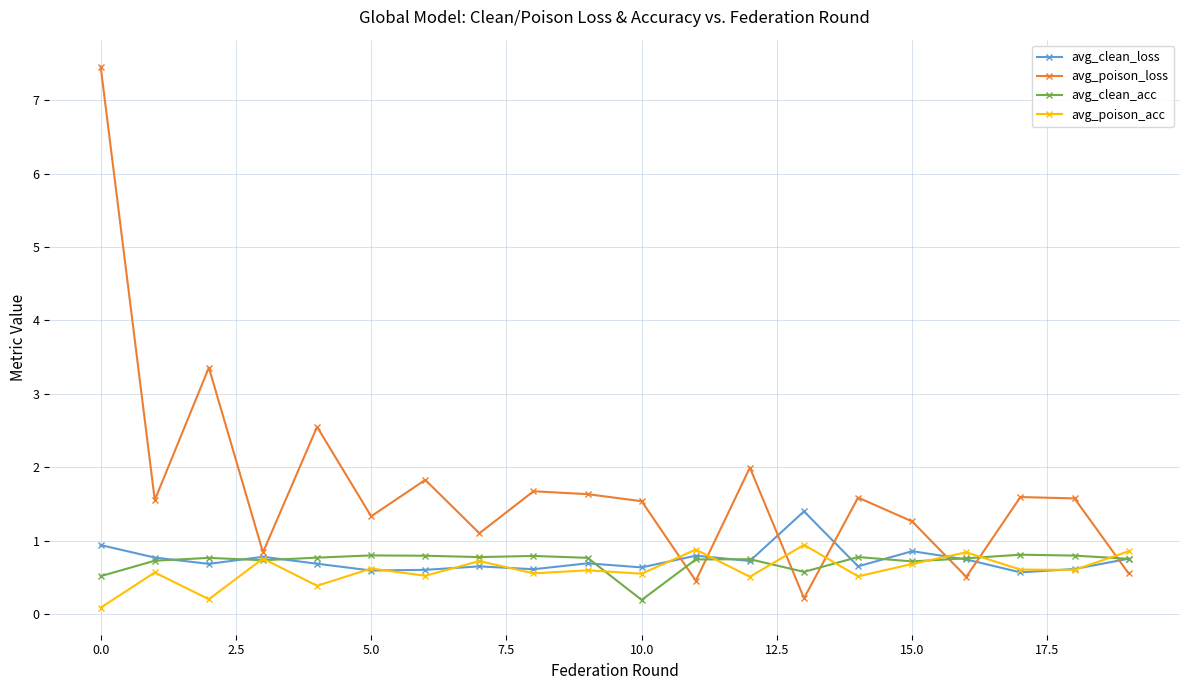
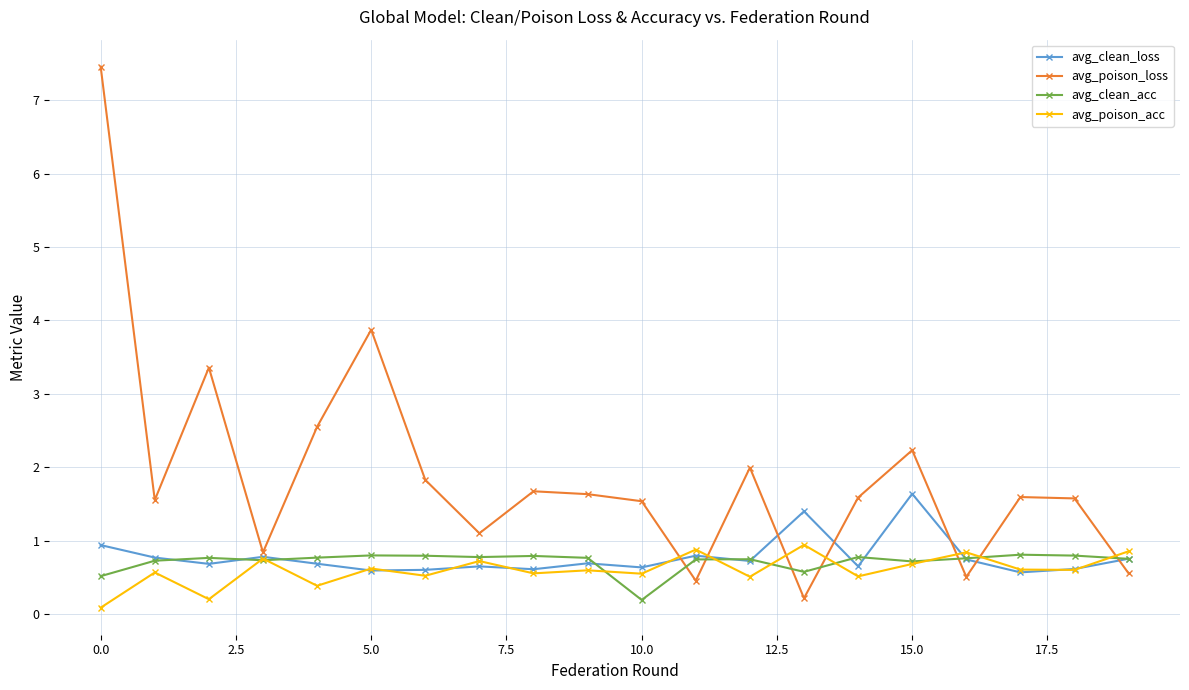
avg_poison_loss, 5.0: 1.3 -> 3.9
avg_clean_loss, 15.0: 0.9 -> 1.6
avg_poison_loss, 15.0: 1.3 -> 2.2
